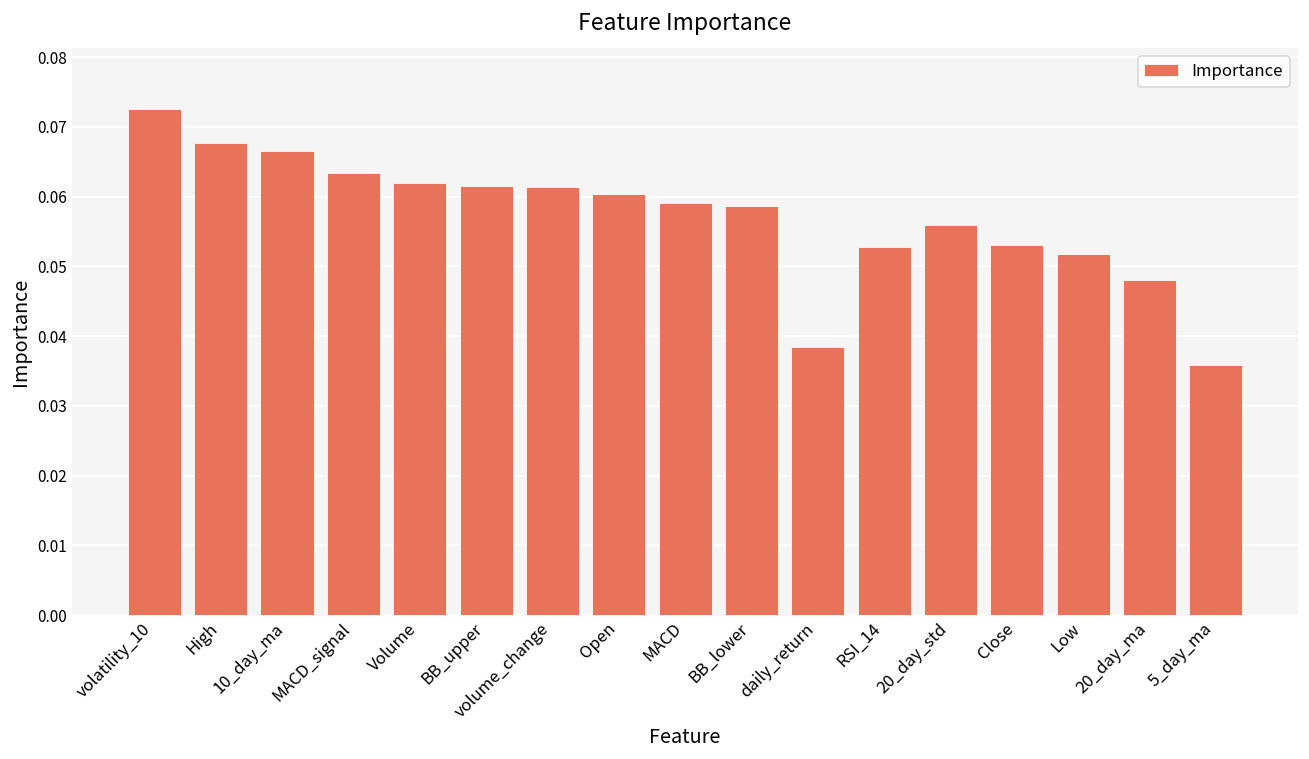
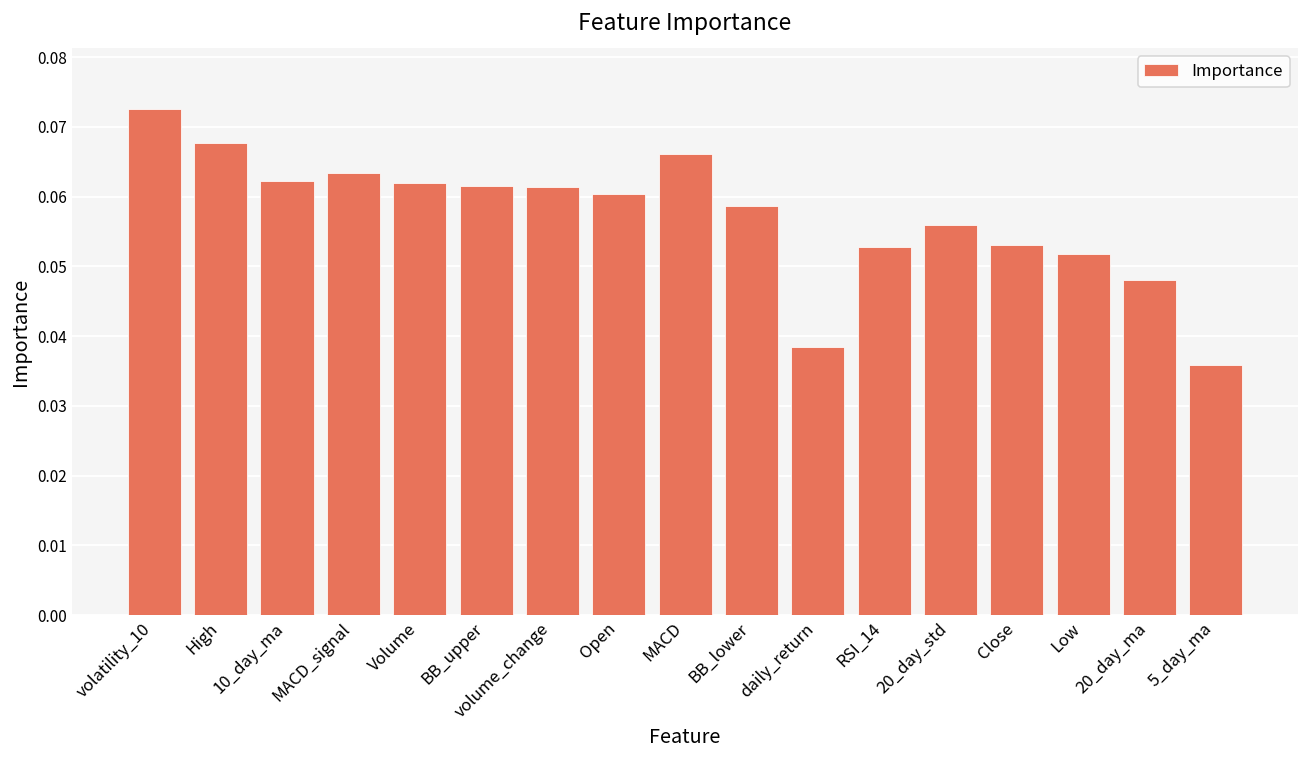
10_day_ma: 0.067 -> 0.062
MACD: 0.059 -> 0.066
